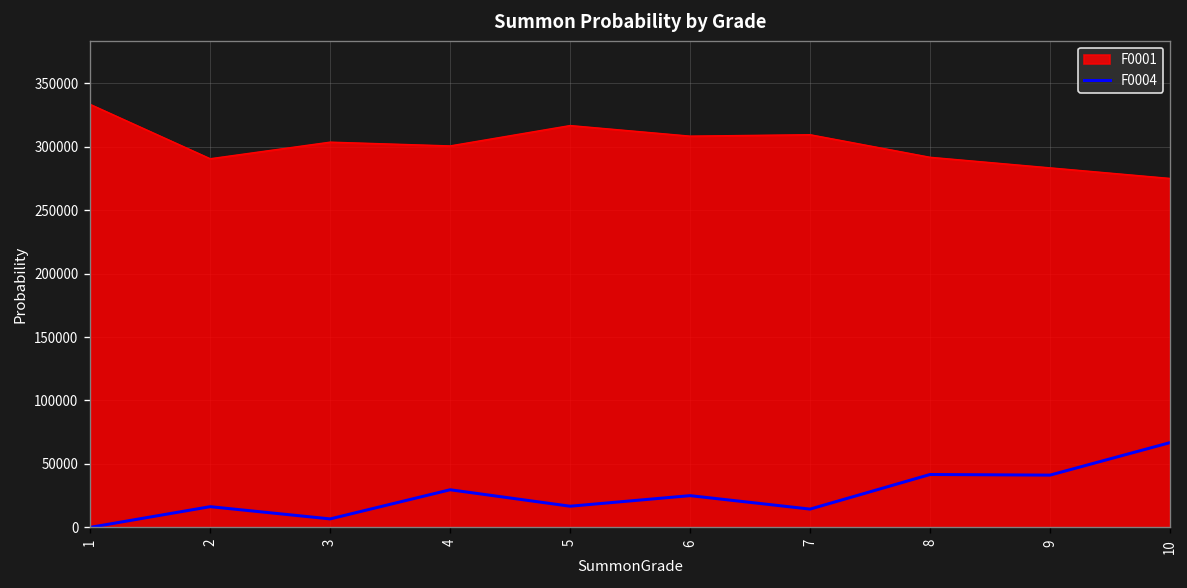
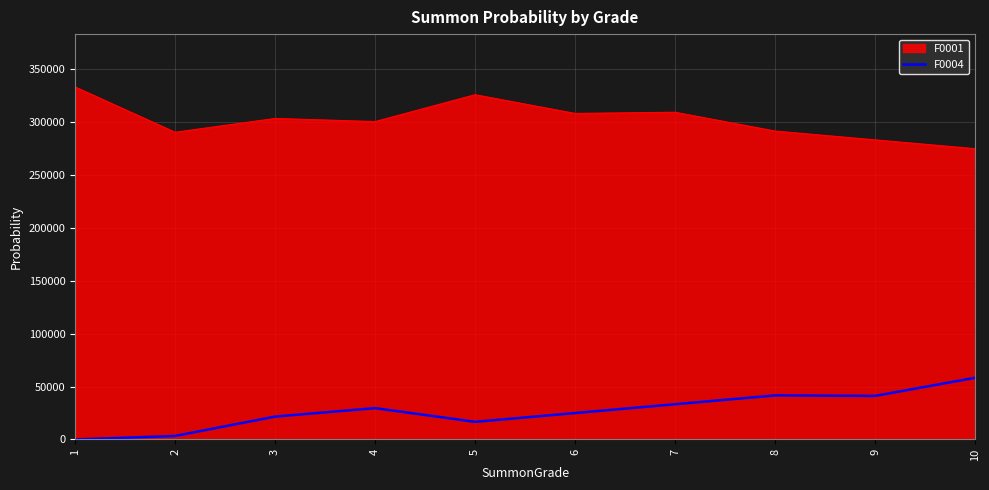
F0004, 2: 16000 -> 3000
F0004, 3: 7000 -> 22000
F0001, 5: 317000 -> 326000
F0004, 7: 14000 -> 33000
F0004, 10: 67000 -> 58000
